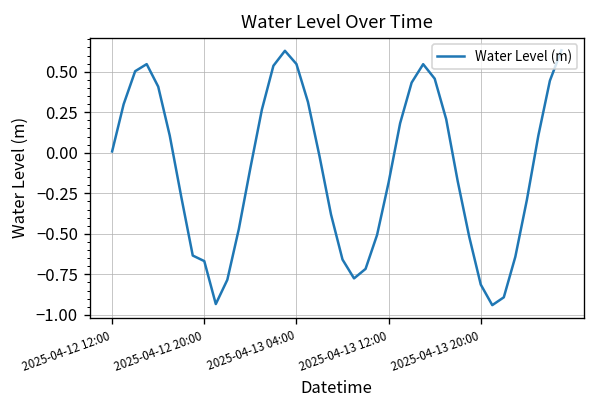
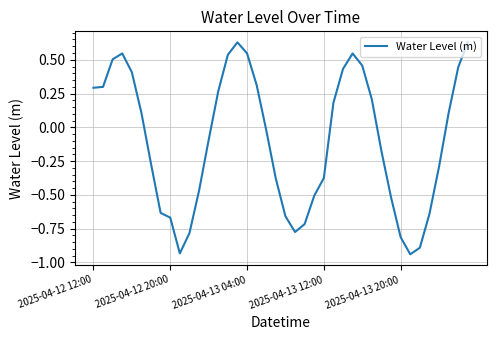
2025-04-12 12:00: 0.01 -> 0.29
2025-04-13 12:00: -0.18 -> -0.38
